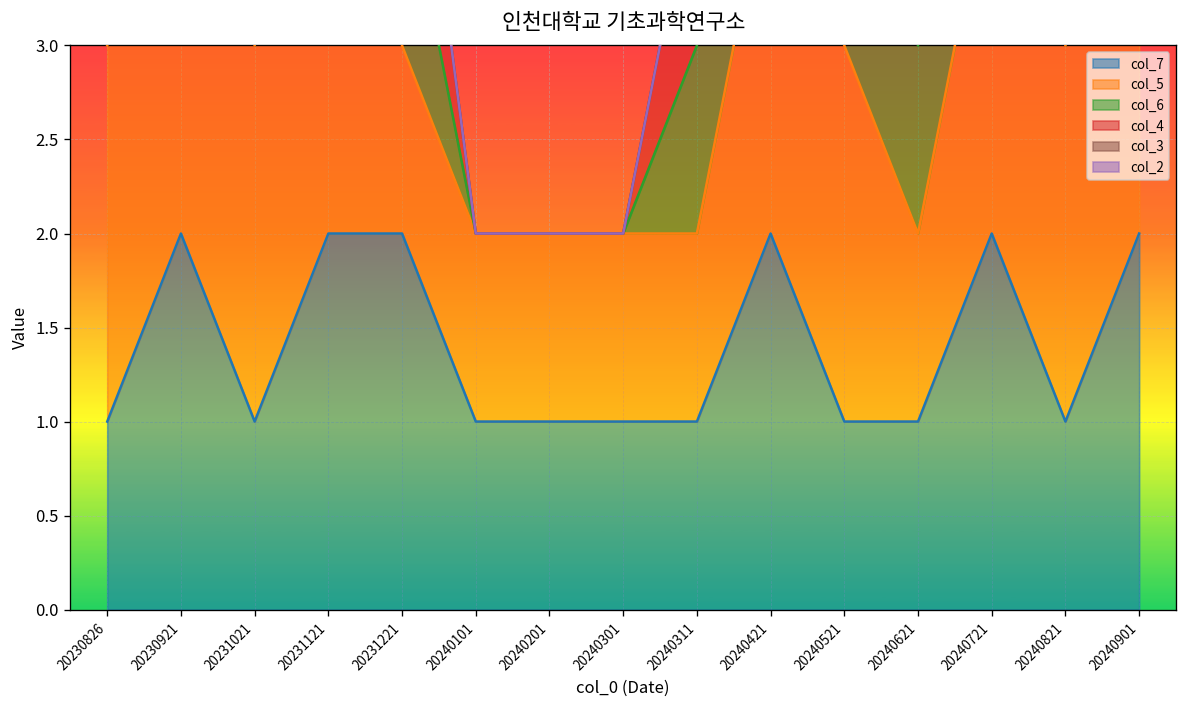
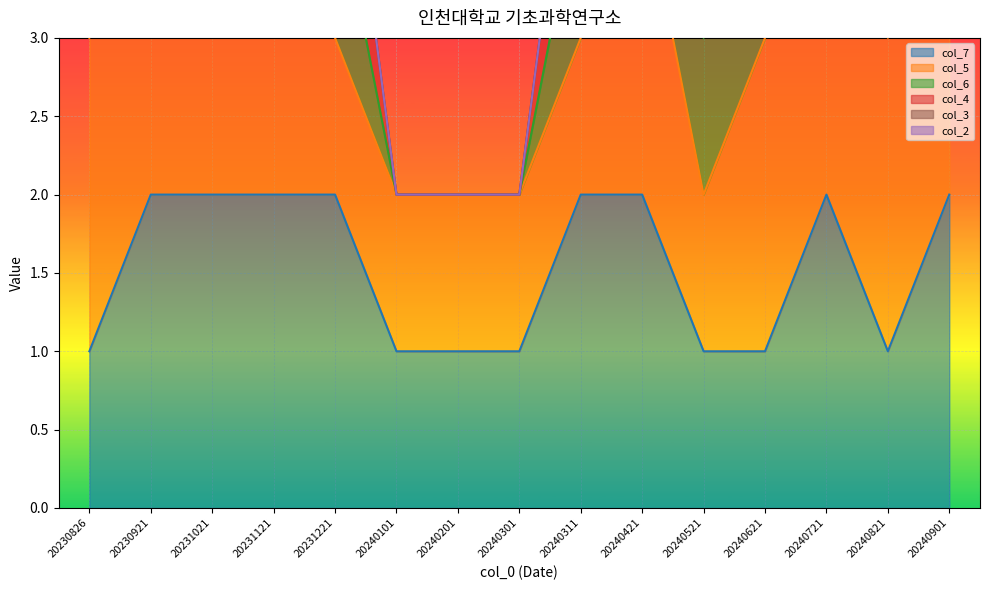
col_7, 20231021: 1 -> 2
col_7, 20240311: 1 -> 2
col_5, 20240521: 2 -> 1
col_5, 20240621: 1 -> 2
